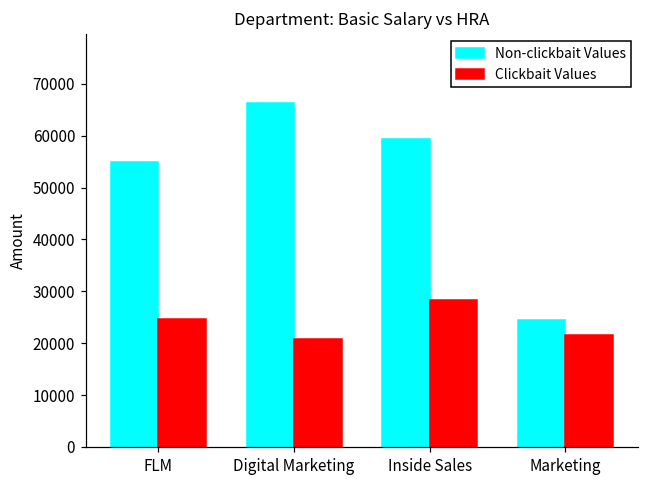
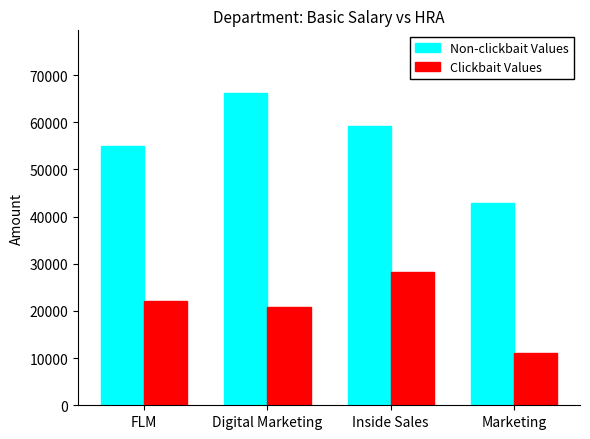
Clickbait Values, FLM: 25000 -> 22000
Non-clickbait Values, Marketing: 25000 -> 43000
Clickbait Values, Marketing: 22000 -> 11000
